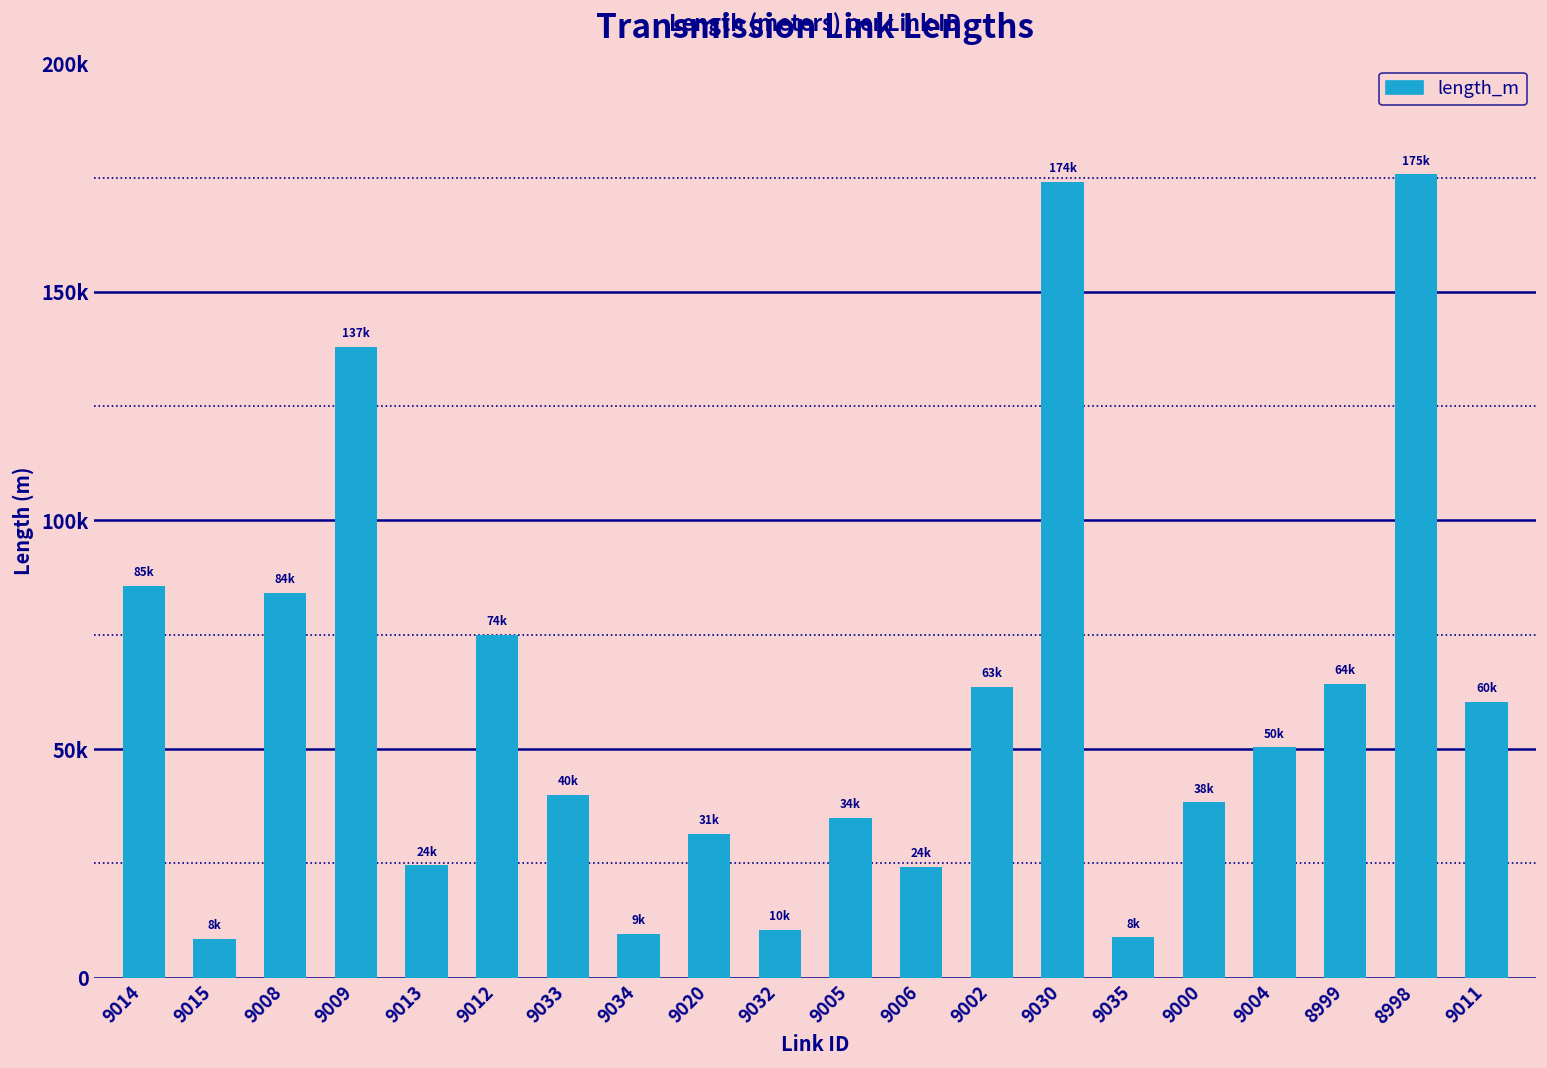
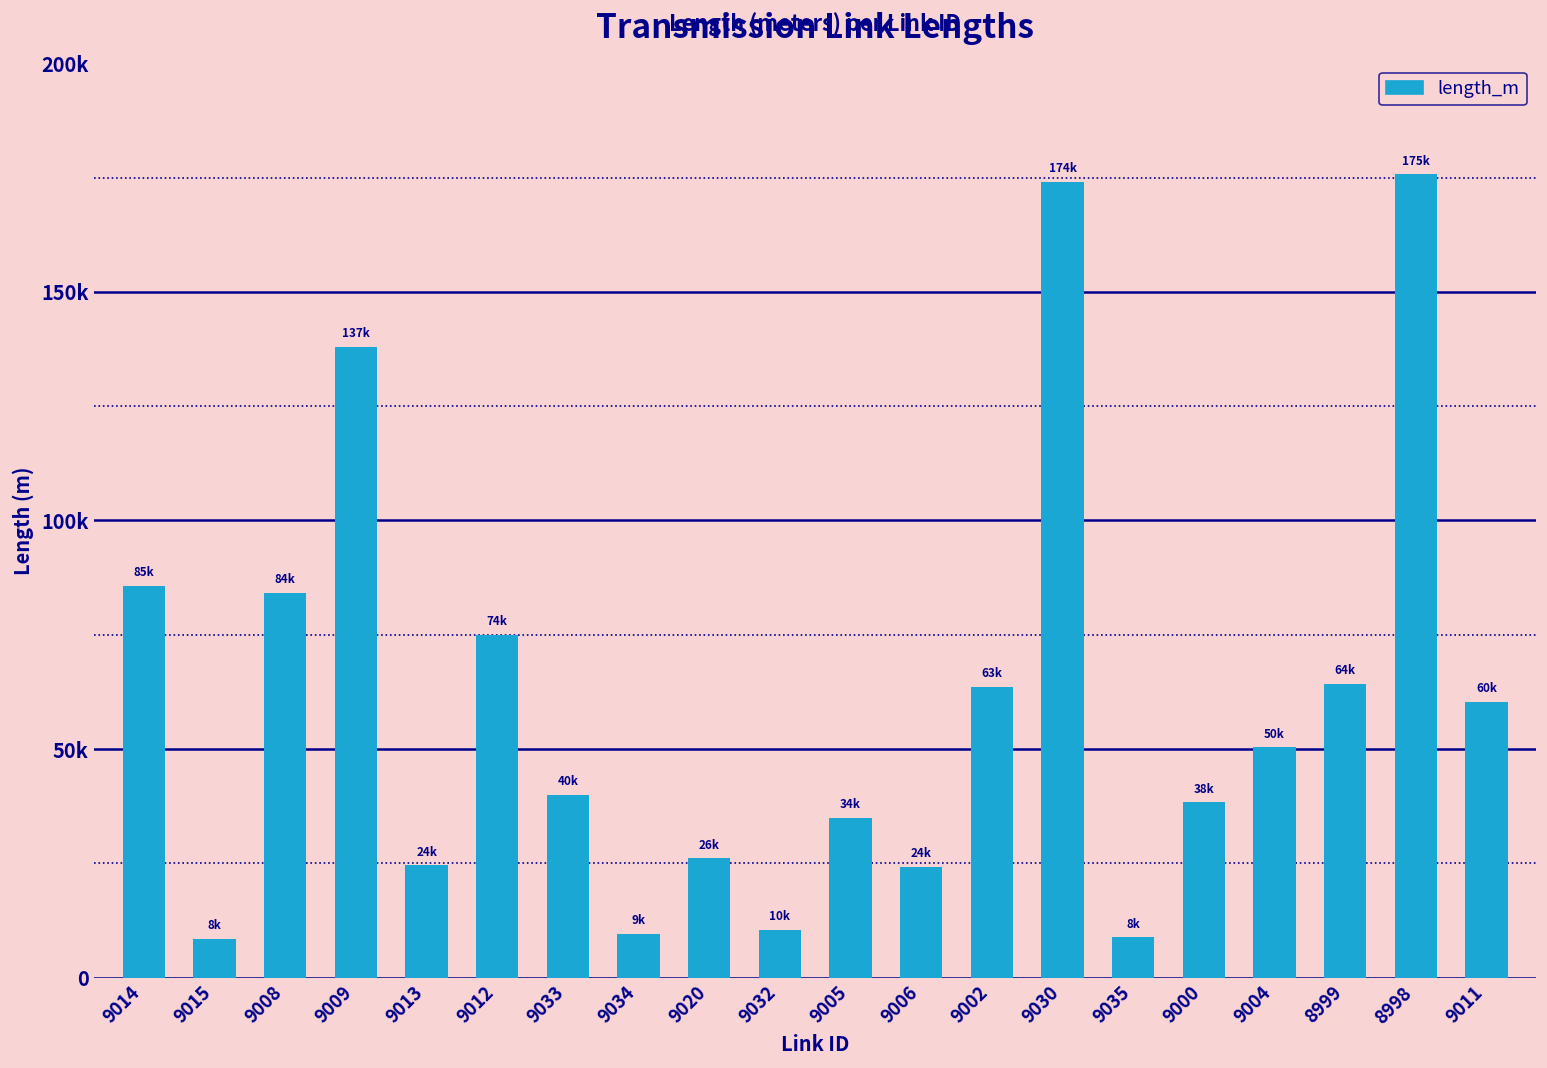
9020: 31k -> 26k
